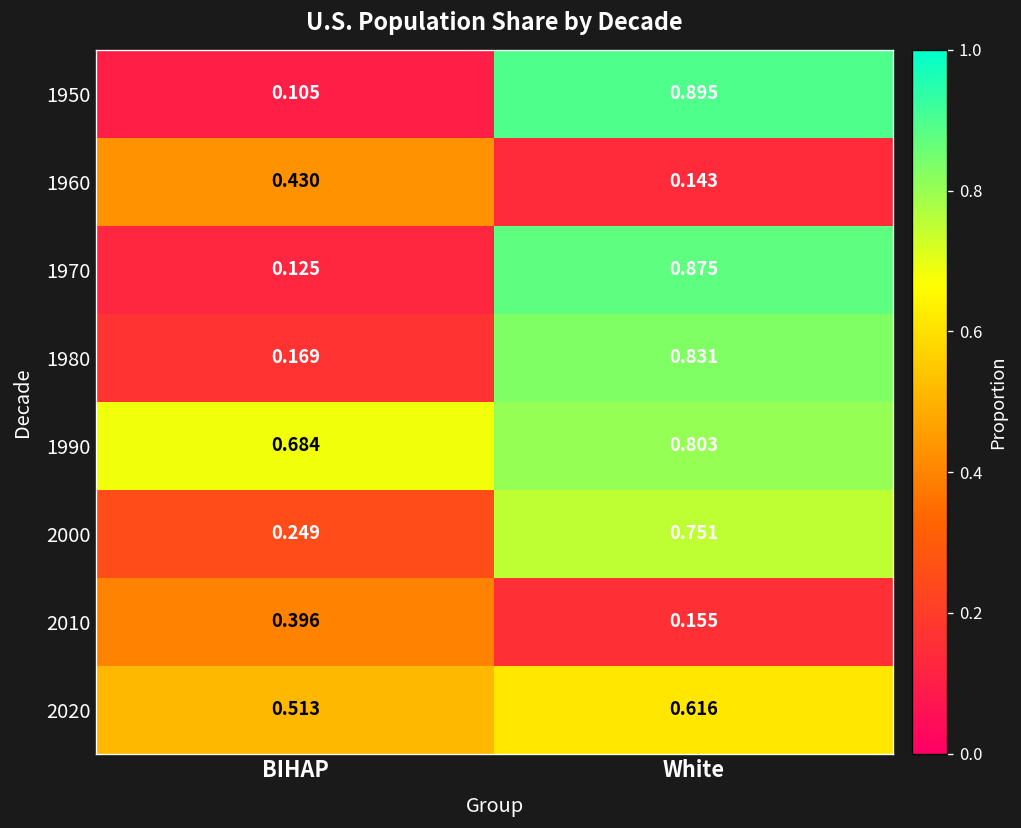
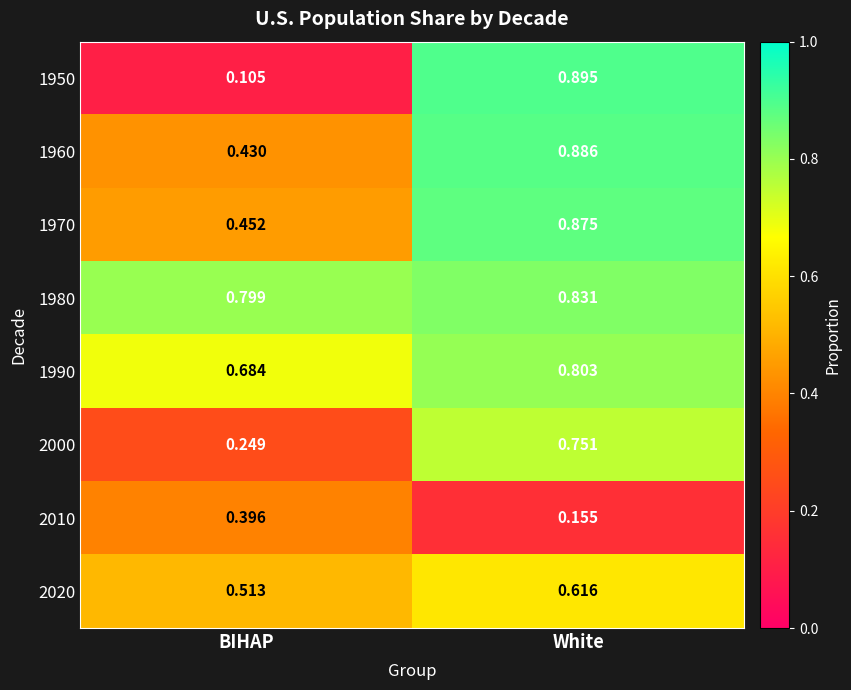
1960, White: 0.143 -> 0.886
1970, BIHAP: 0.125 -> 0.452
1980, BIHAP: 0.169 -> 0.799
